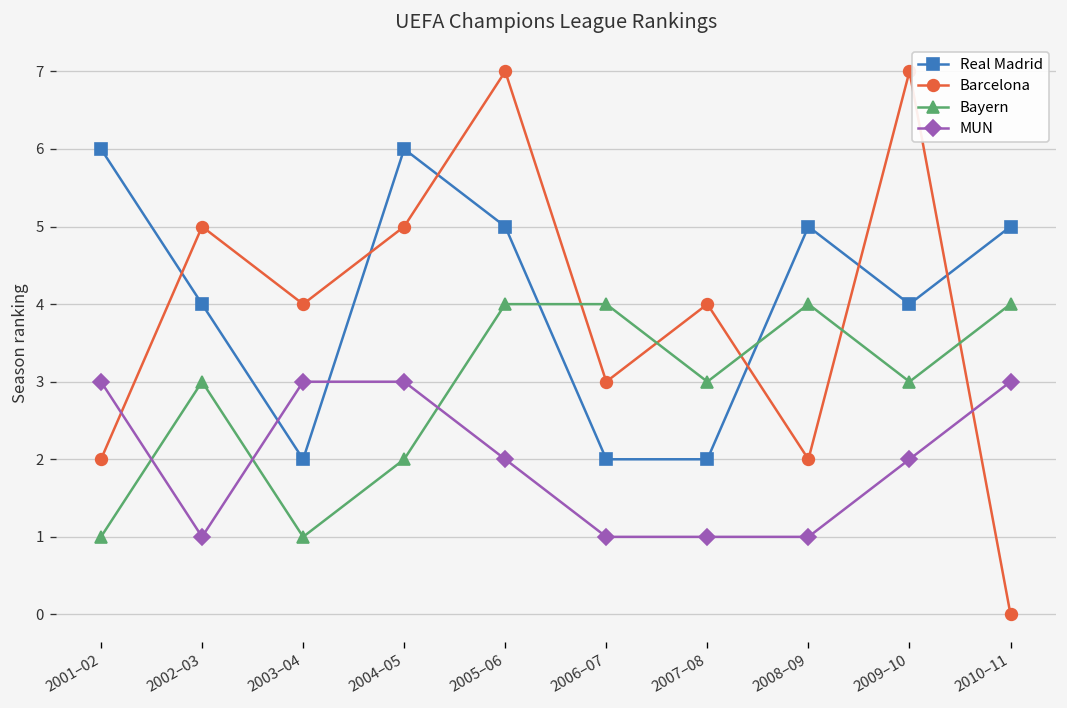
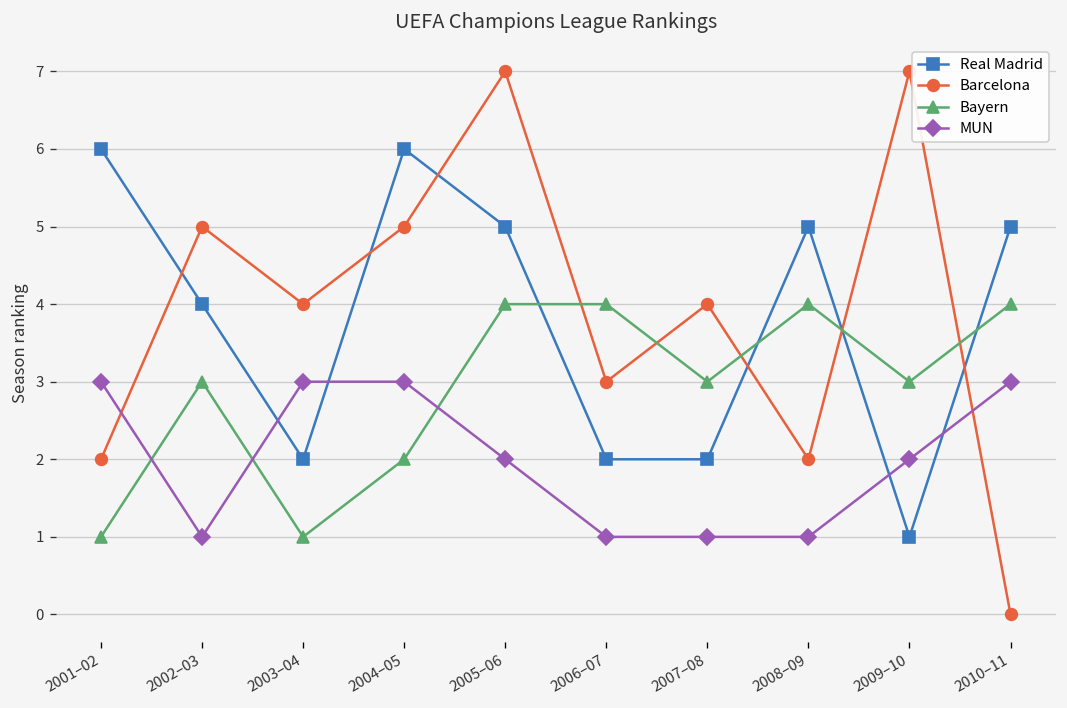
Real Madrid, 2009–10: 4 -> 1
